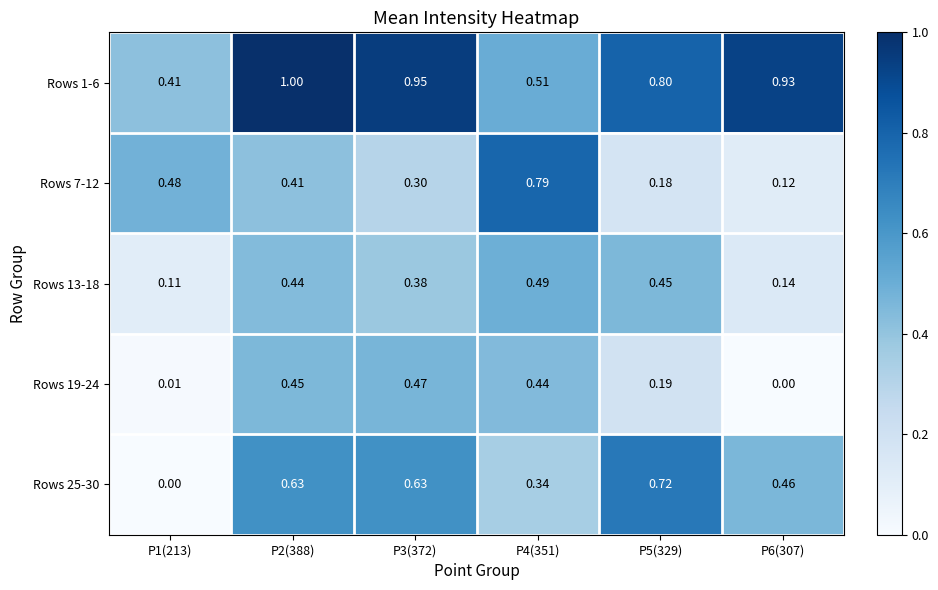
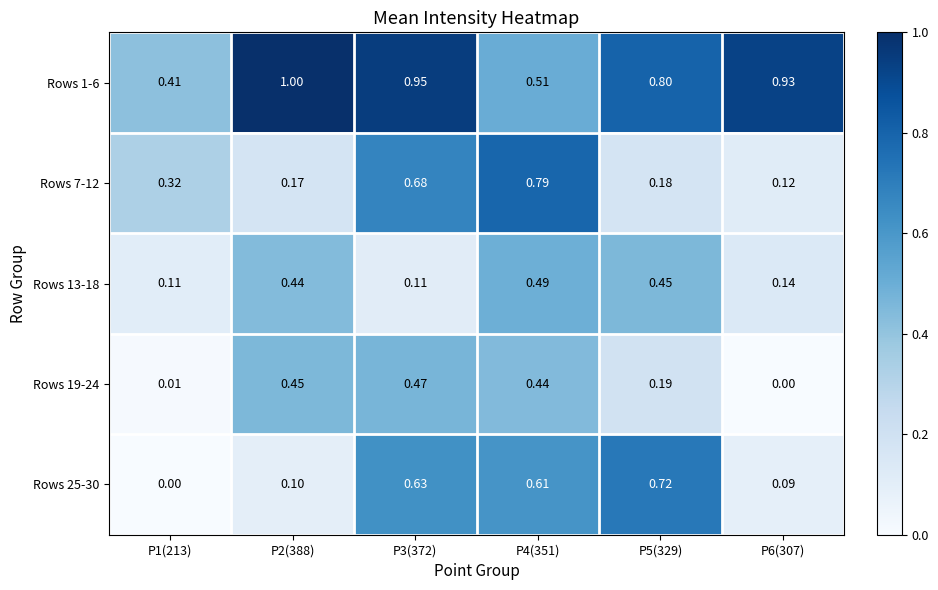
Rows 7-12, P1(213): 0.48 -> 0.32
Rows 7-12, P2(388): 0.41 -> 0.17
Rows 7-12, P3(372): 0.30 -> 0.68
Rows 13-18, P3(372): 0.38 -> 0.11
Rows 25-30, P2(388): 0.63 -> 0.10
Rows 25-30, P4(351): 0.34 -> 0.61
Rows 25-30, P6(307): 0.46 -> 0.09
